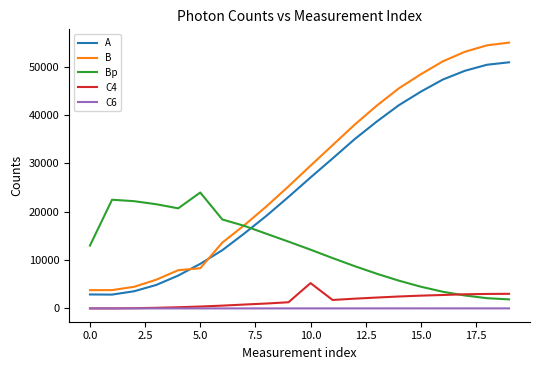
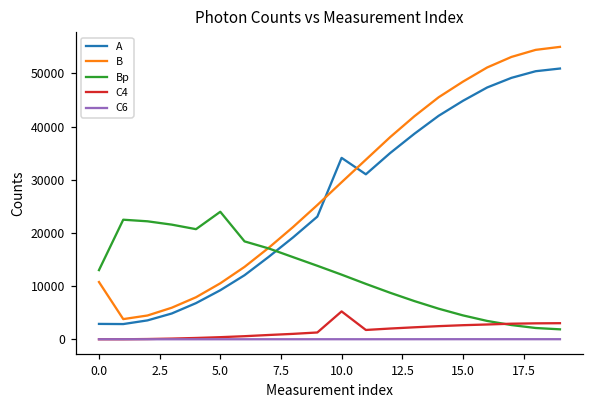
B, 0.0: 4000 -> 11000
B, 5.0: 8000 -> 11000
A, 10.0: 27000 -> 34000
